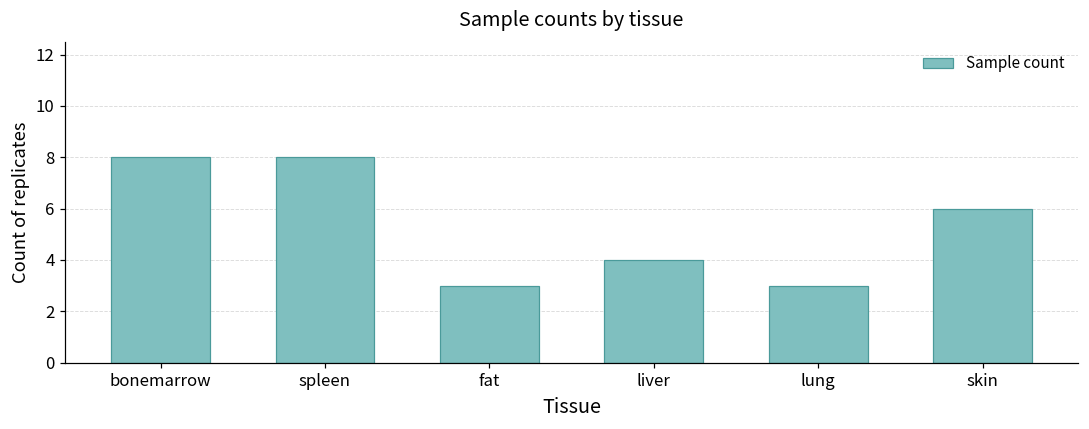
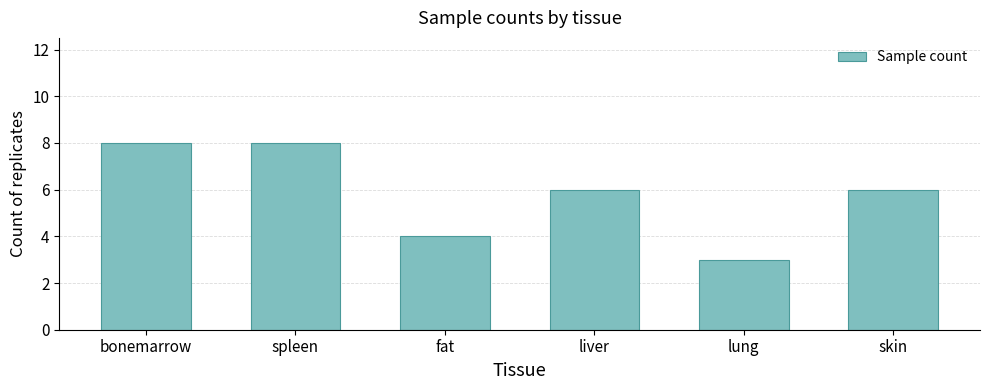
fat: 3 -> 4
liver: 4 -> 6
